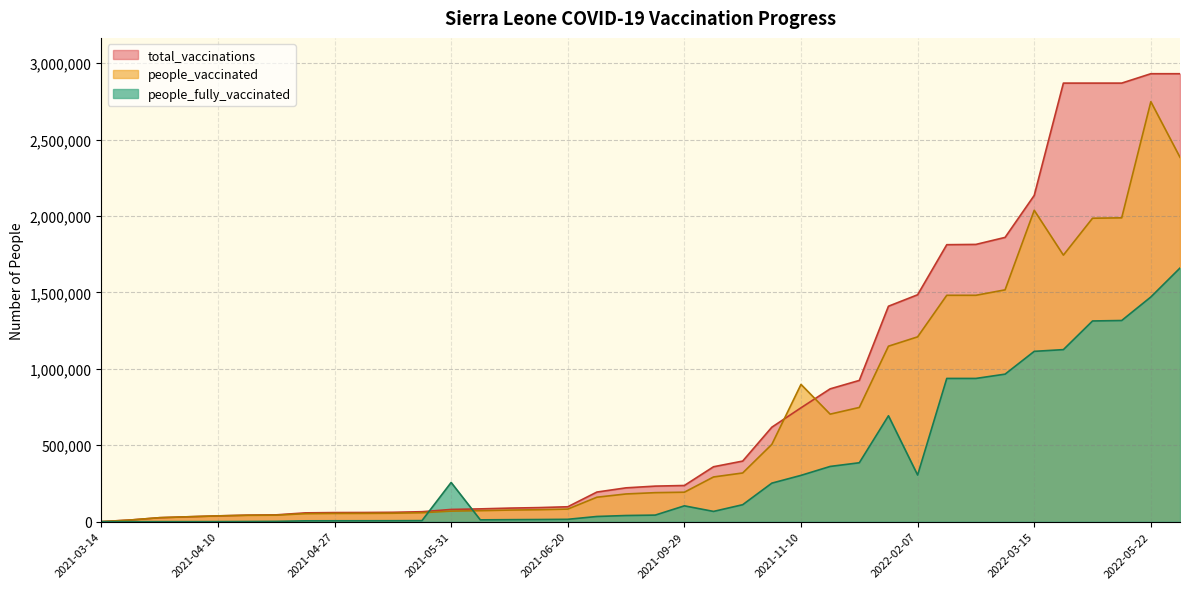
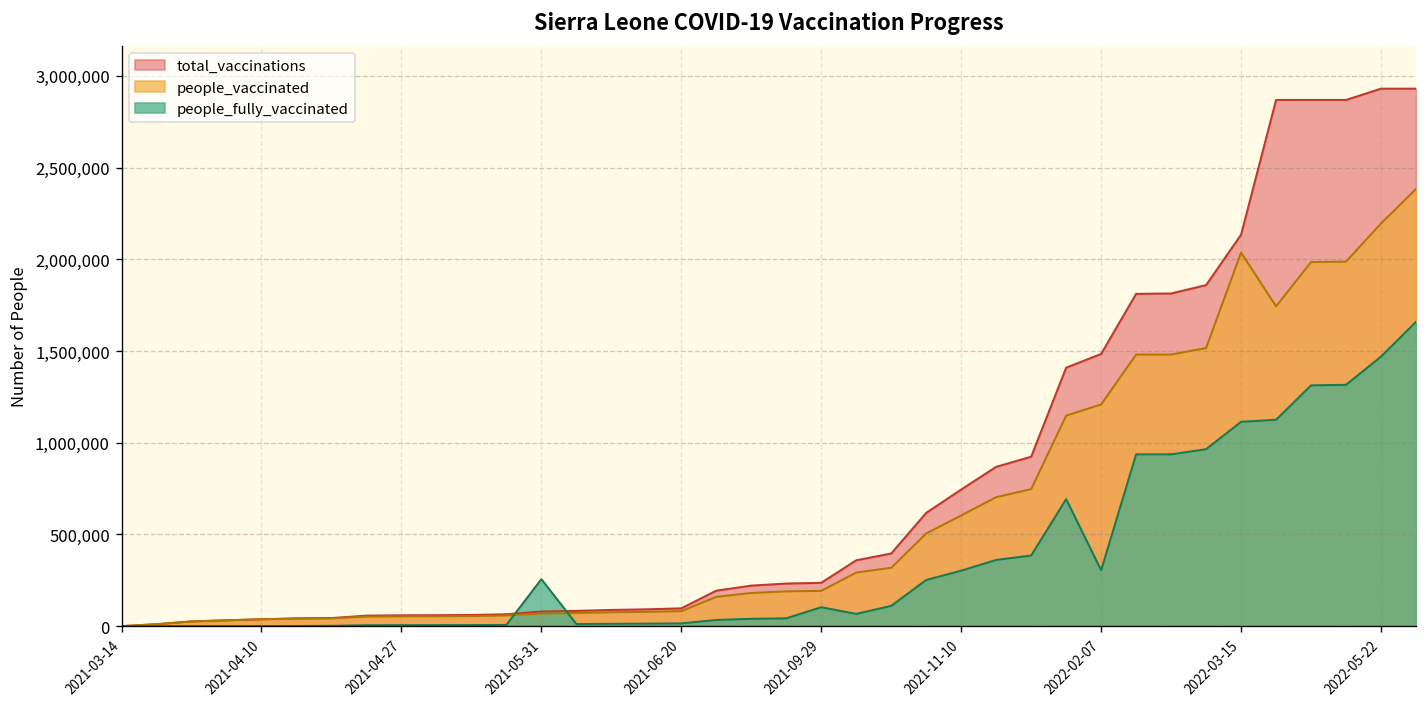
people_vaccinated, 2021-11-10: 900,000 -> 600,000
people_vaccinated, 2022-05-22: 2,750,000 -> 2,200,000
